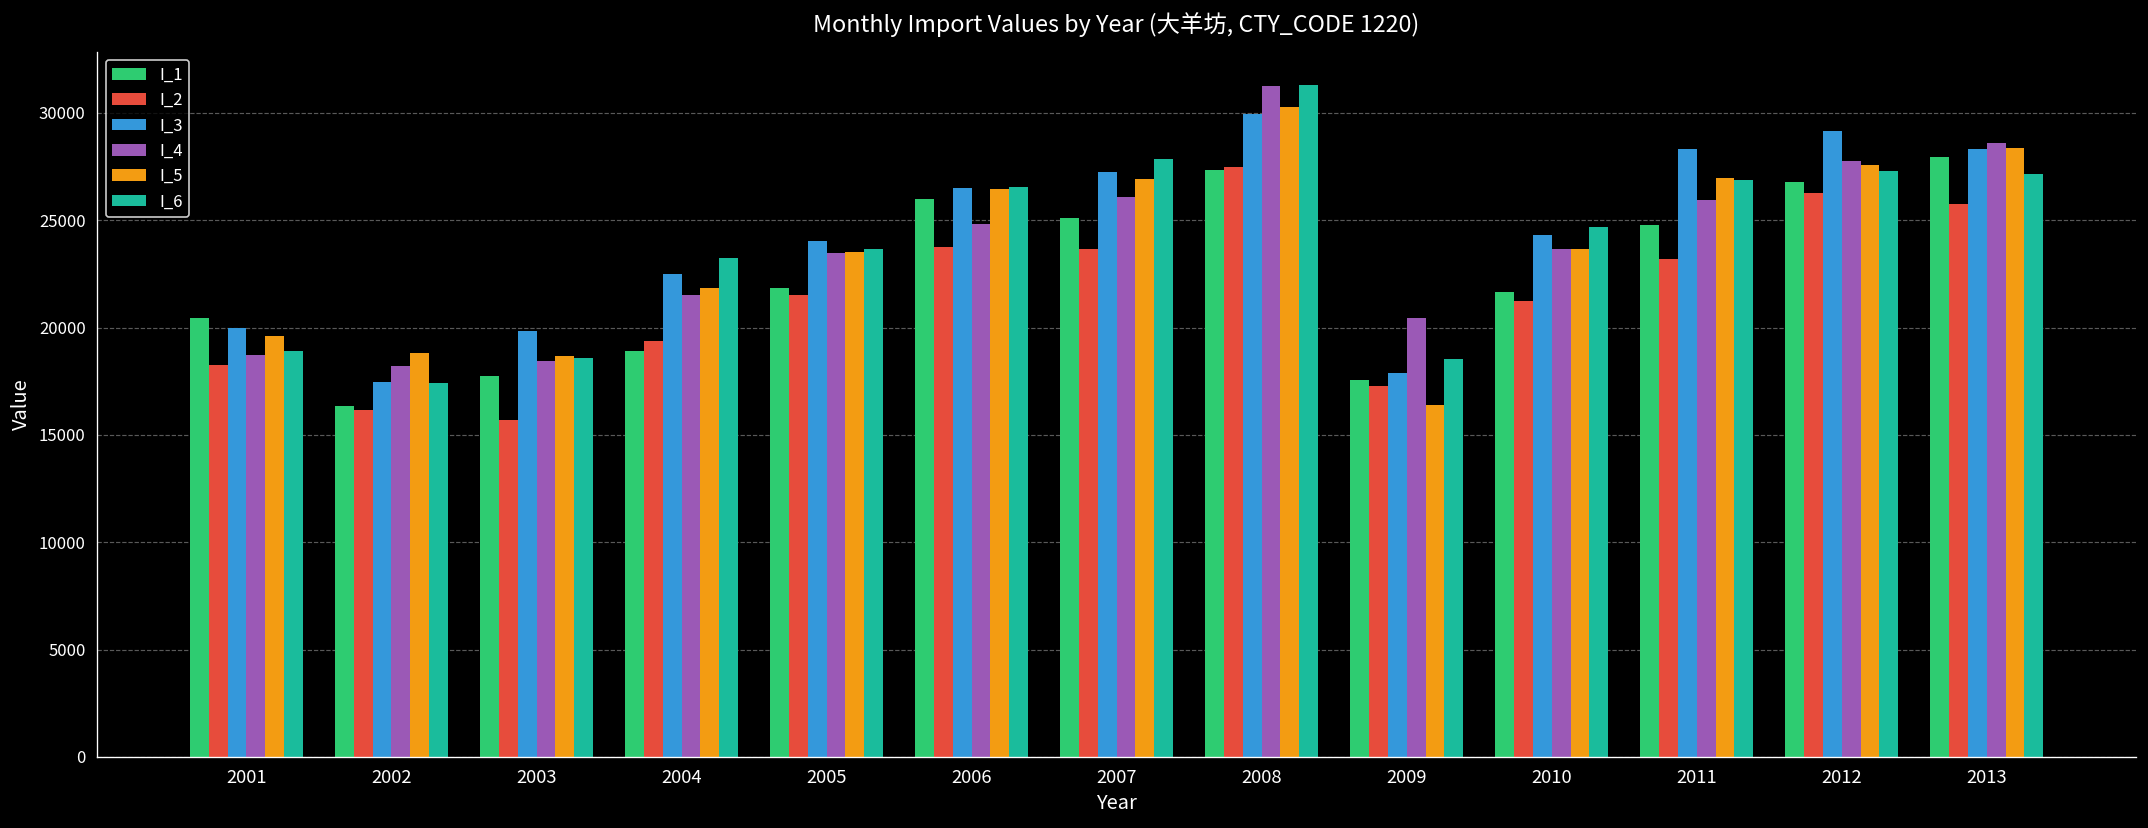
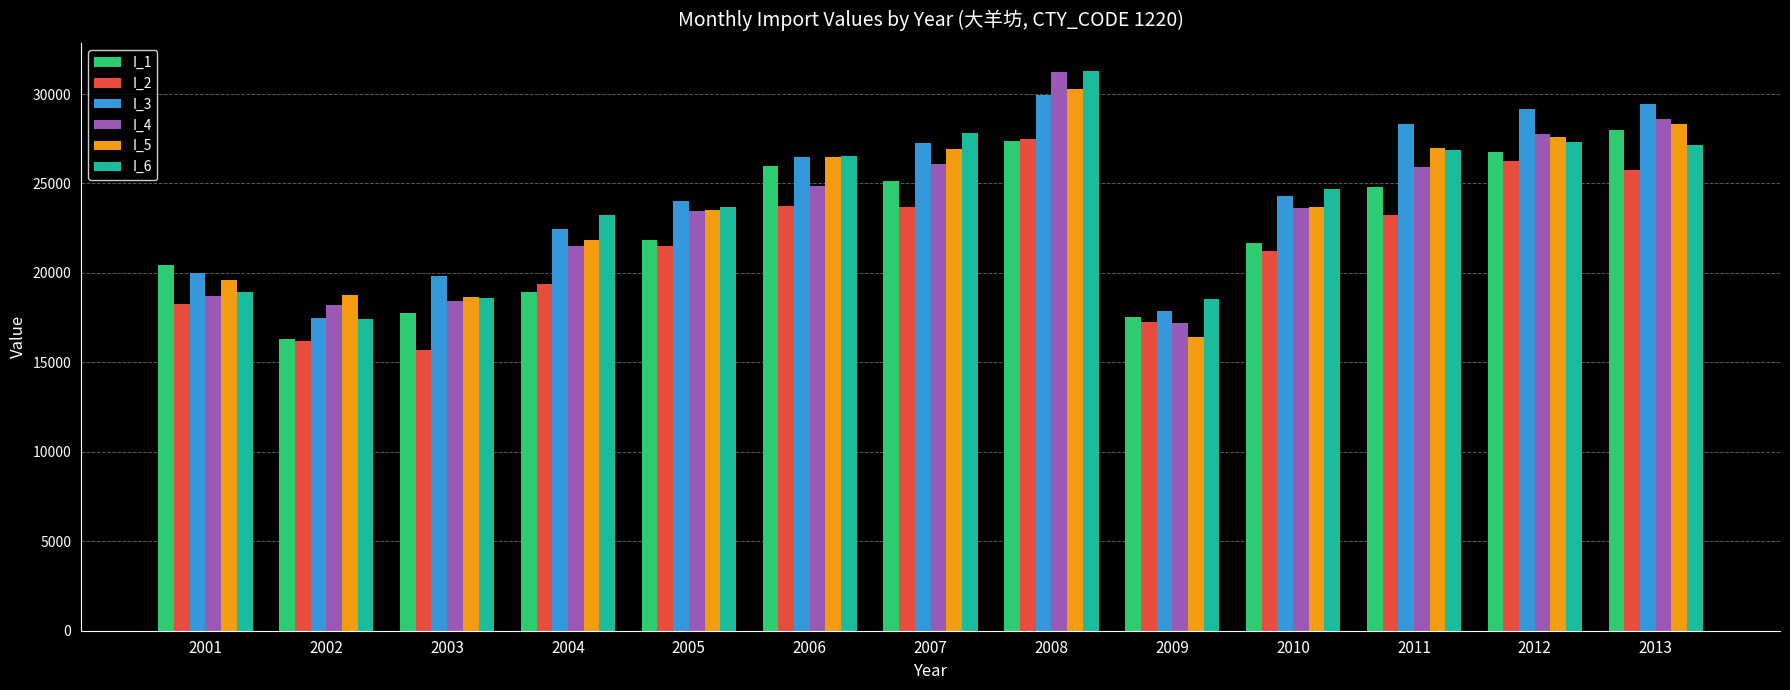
I_4, 2009: 20400 -> 17200
I_3, 2013: 28300 -> 29400
